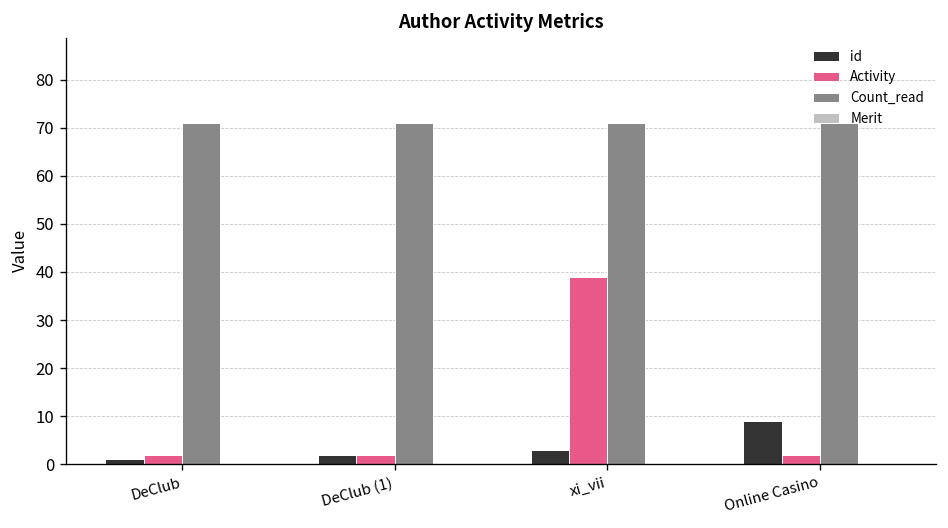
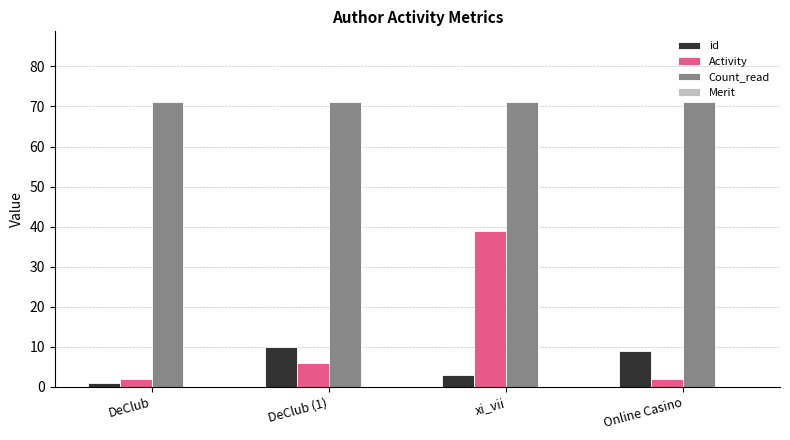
id, DeClub (1): 2 -> 10
Activity, DeClub (1): 2 -> 6
